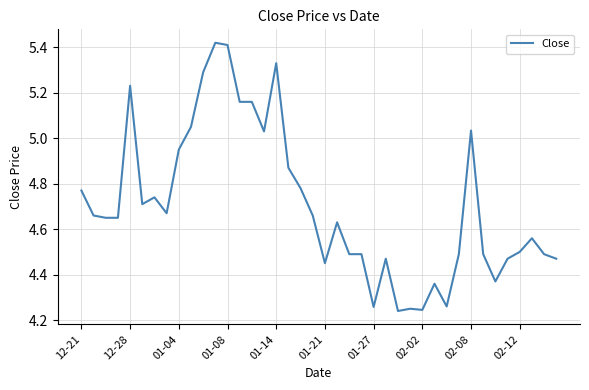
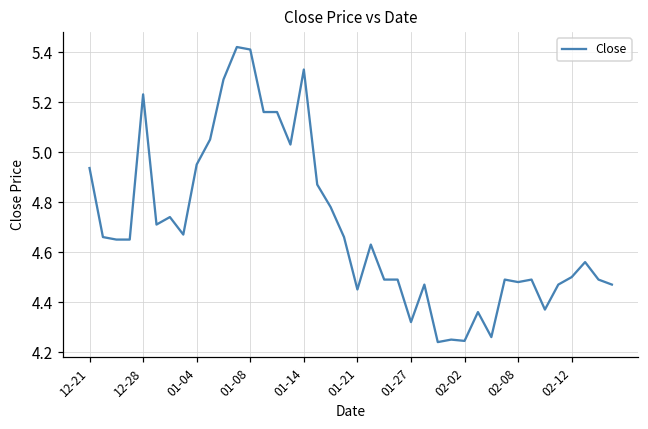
12-21: 4.77 -> 4.94
01-27: 4.26 -> 4.32
02-08: 5.03 -> 4.48
